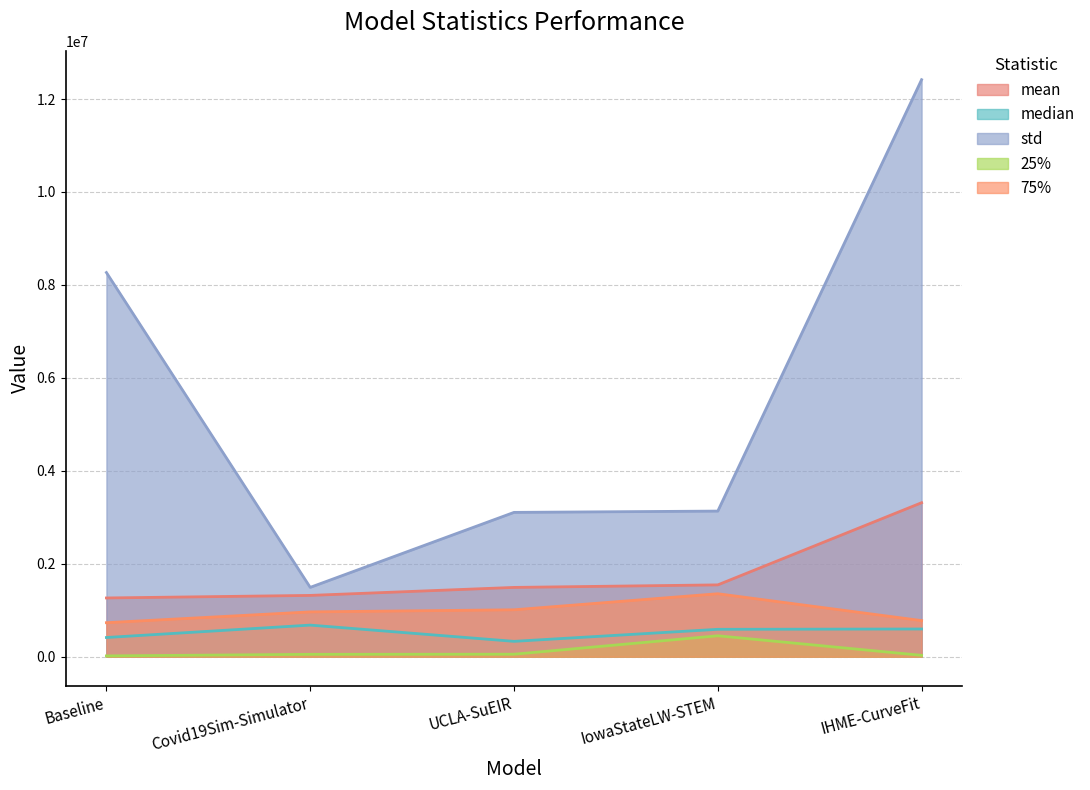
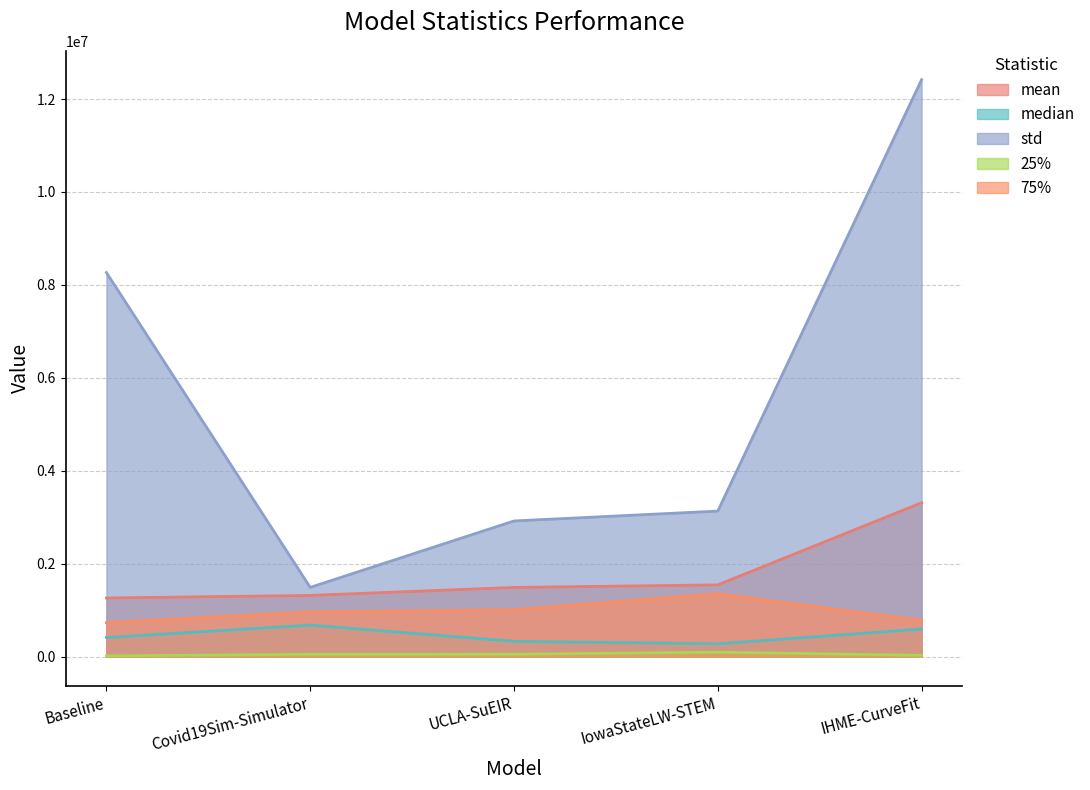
std, UCLA-SuEIR: 3100000 -> 2900000
median, IowaStateLW-STEM: 600000 -> 300000
25%, IowaStateLW-STEM: 500000 -> 100000
